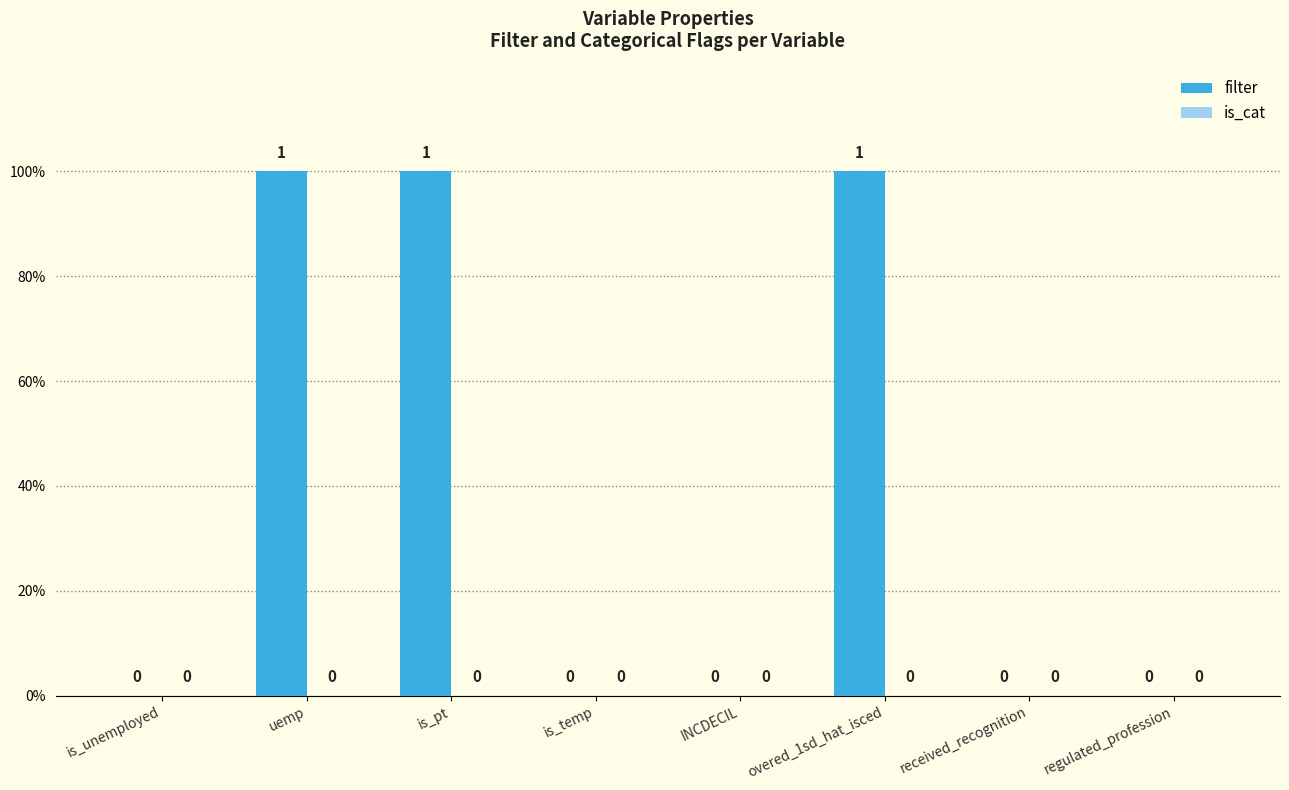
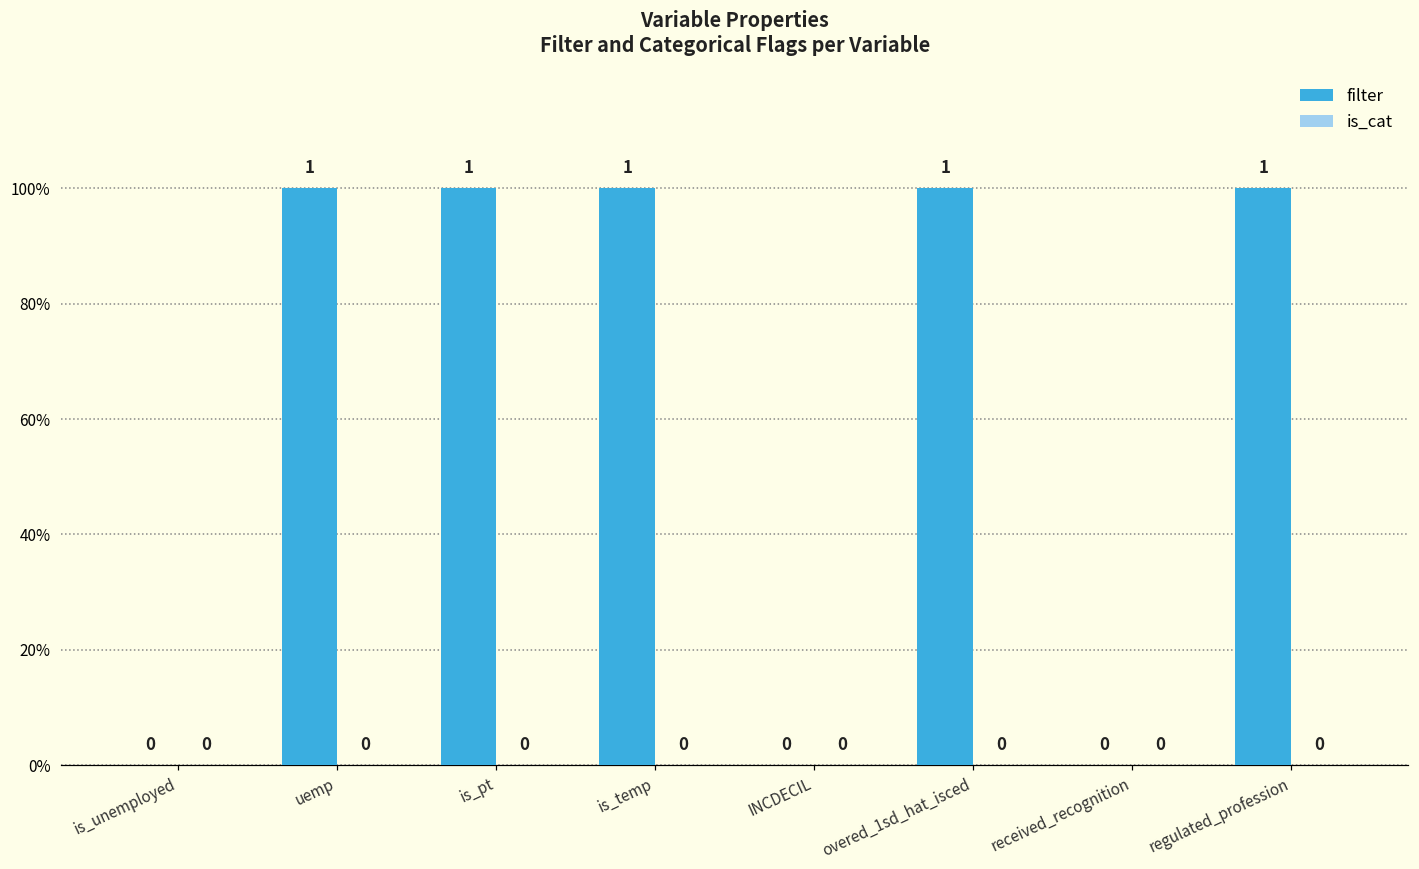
filter, is_temp: 0 -> 1
filter, regulated_profession: 0 -> 1
